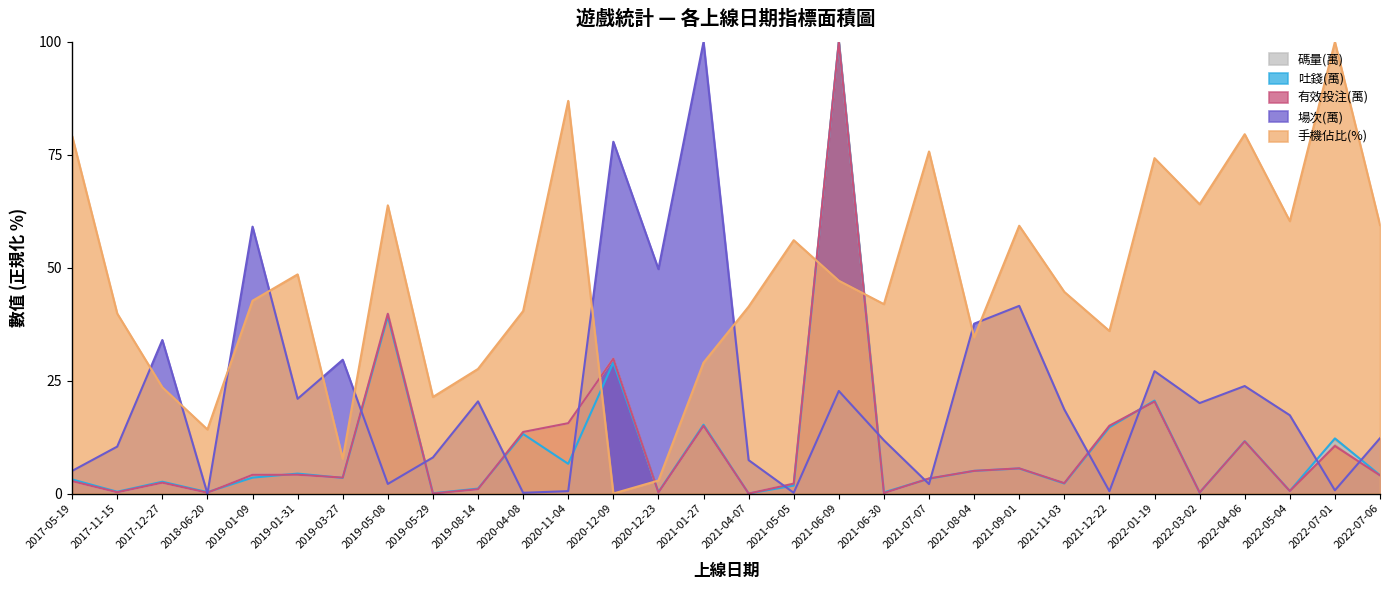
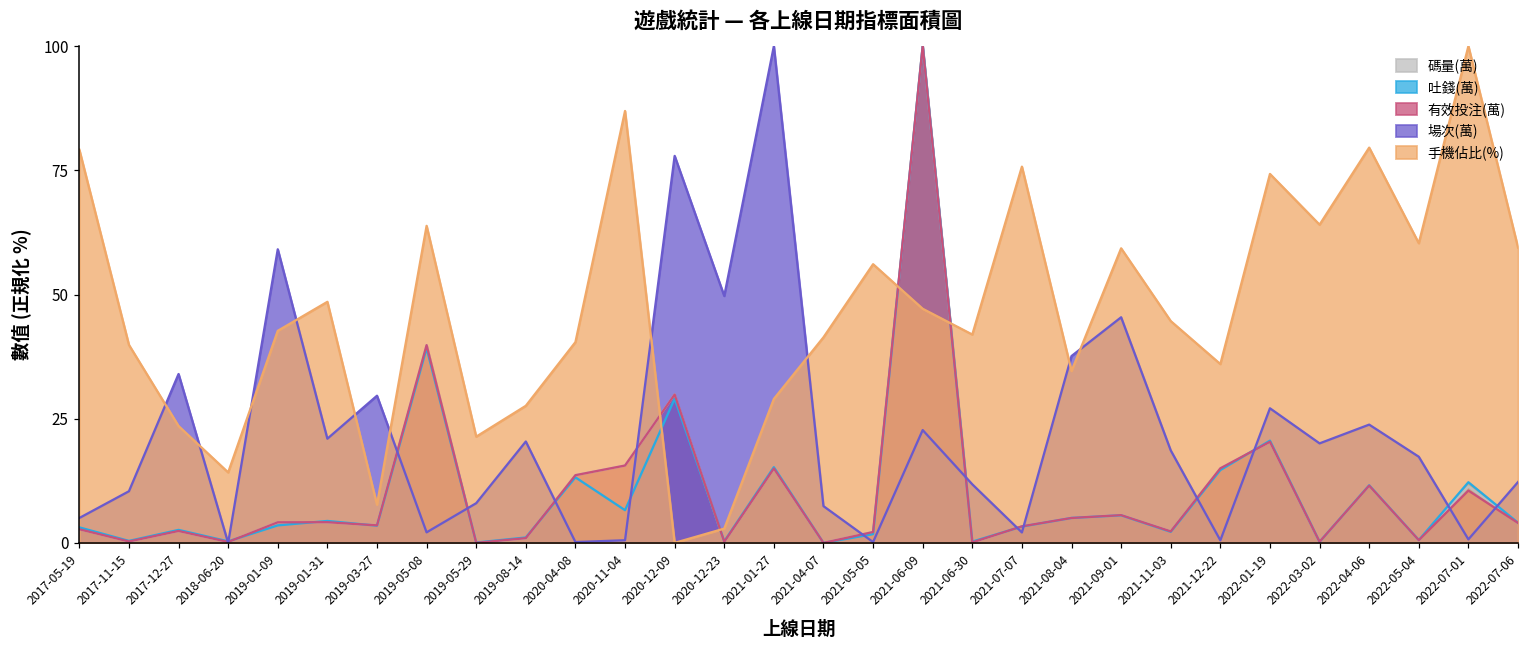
場次(萬), 2021-09-01: 42 -> 45
